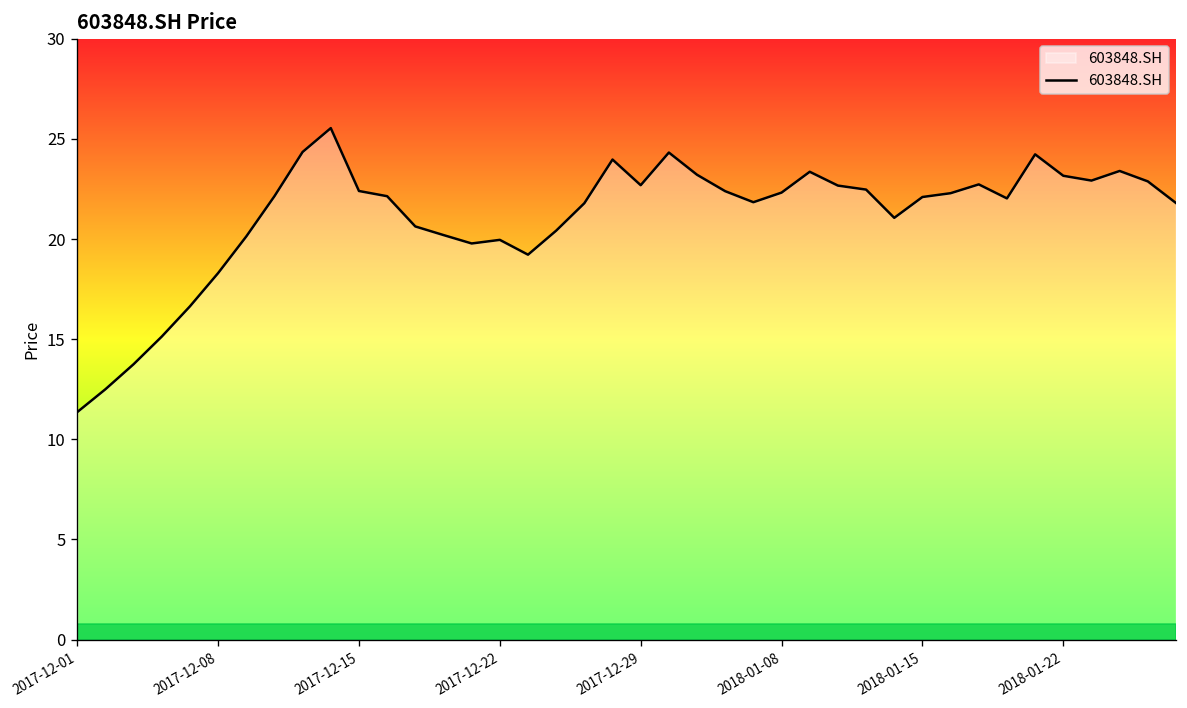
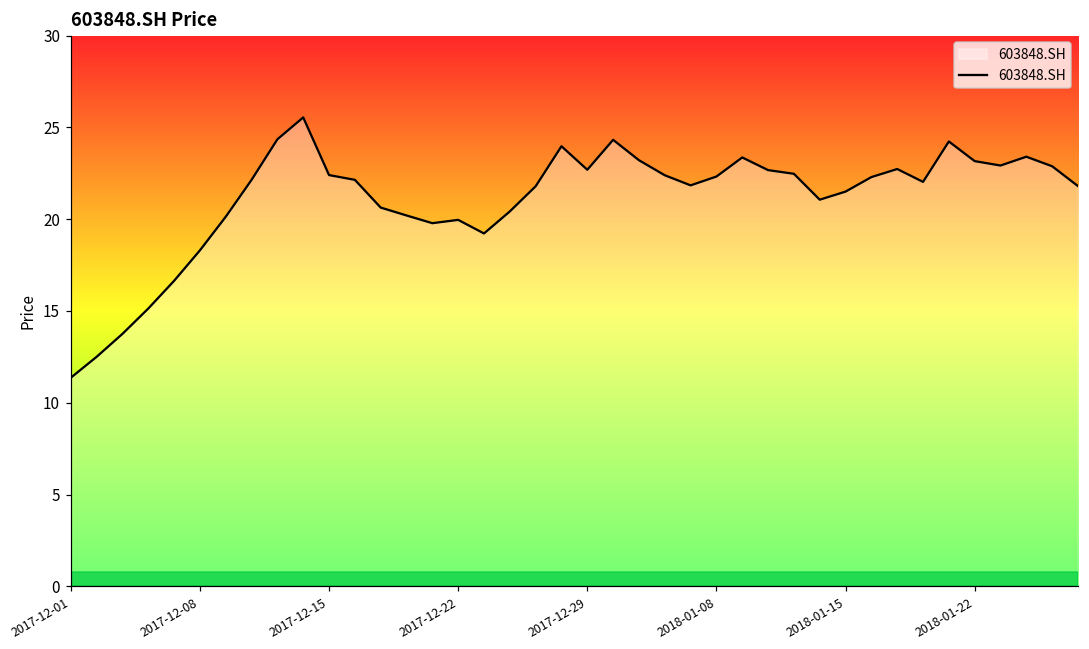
2018-01-15: 22.1 -> 21.5
